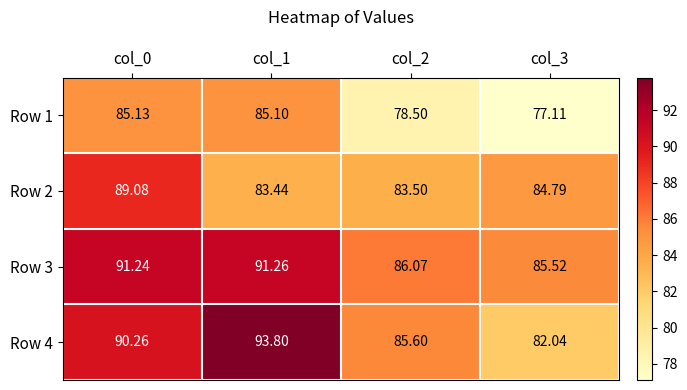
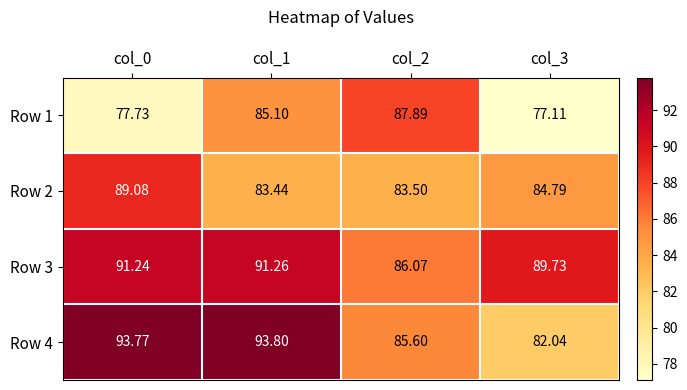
Row 1, col_0: 85.13 -> 77.73
Row 1, col_2: 78.50 -> 87.89
Row 3, col_3: 85.52 -> 89.73
Row 4, col_0: 90.26 -> 93.77
